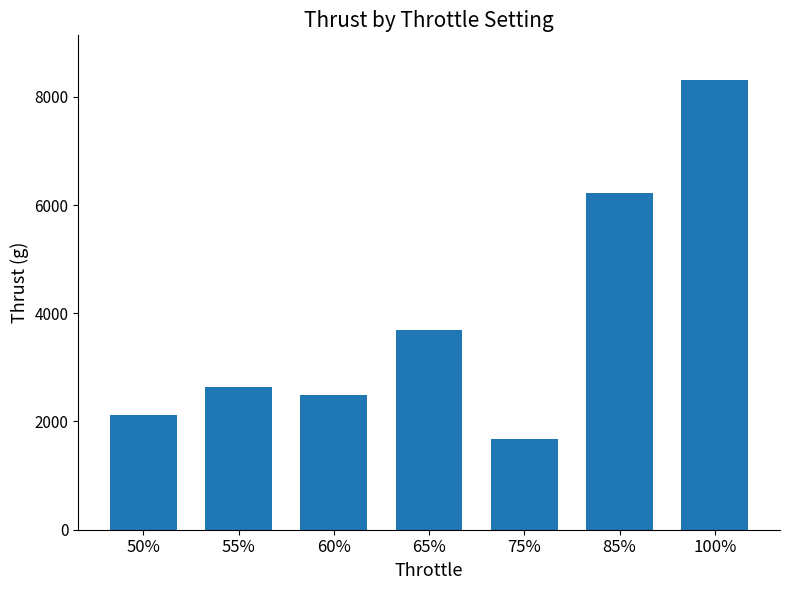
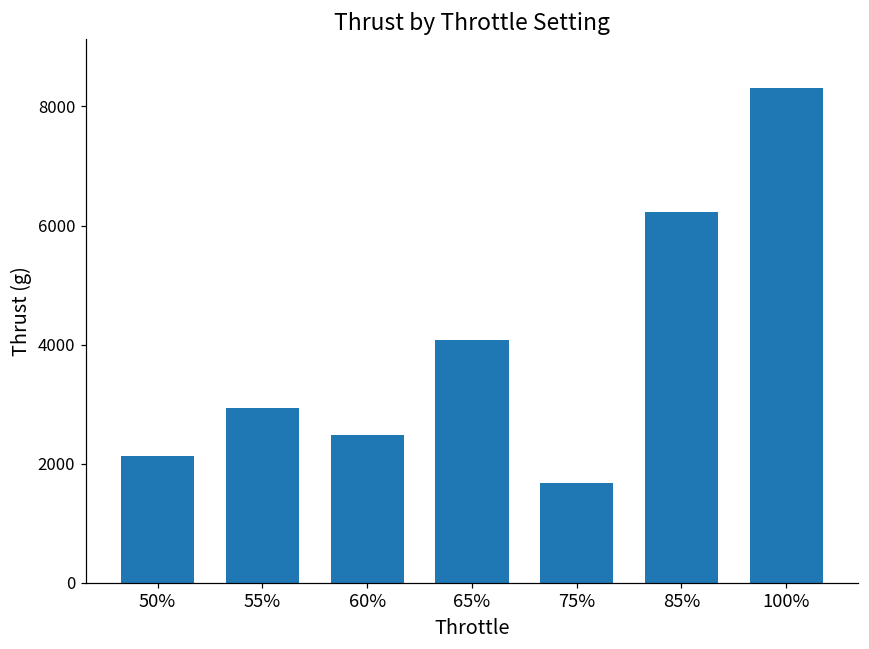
55%: 2600 -> 2900
65%: 3700 -> 4100
